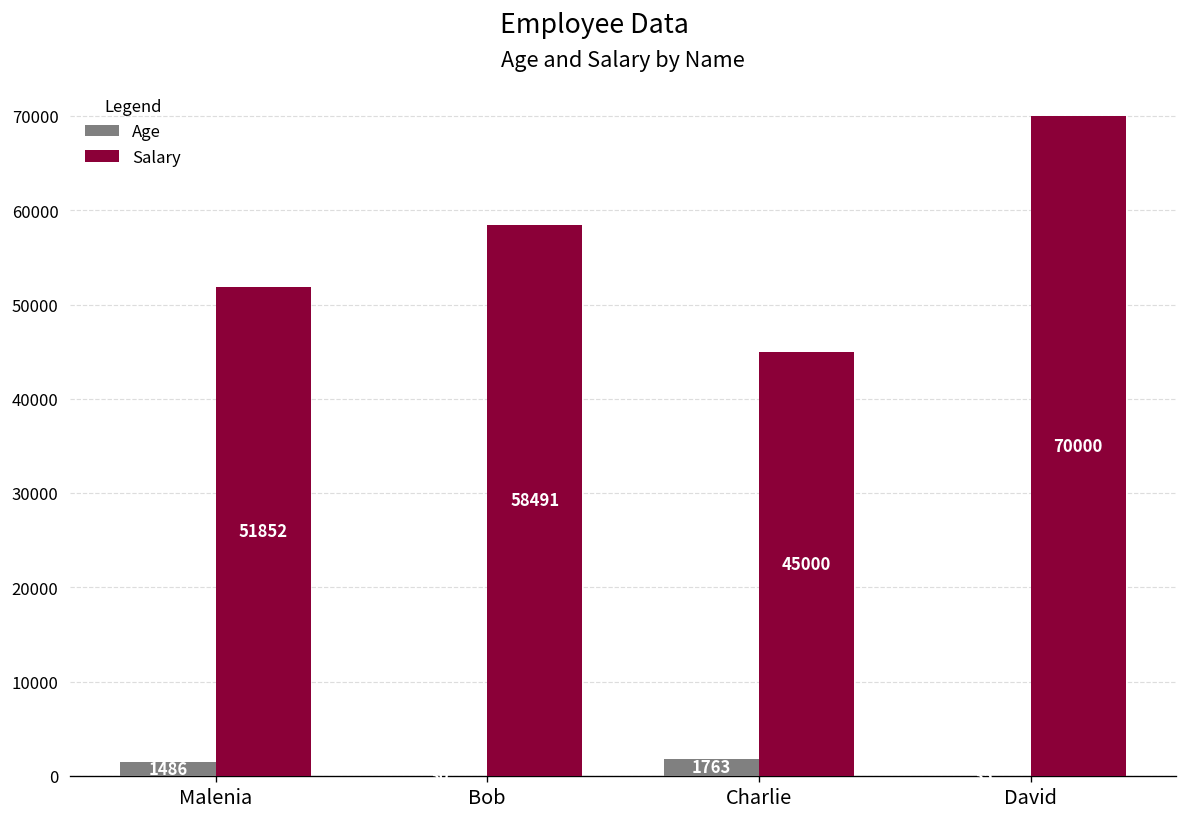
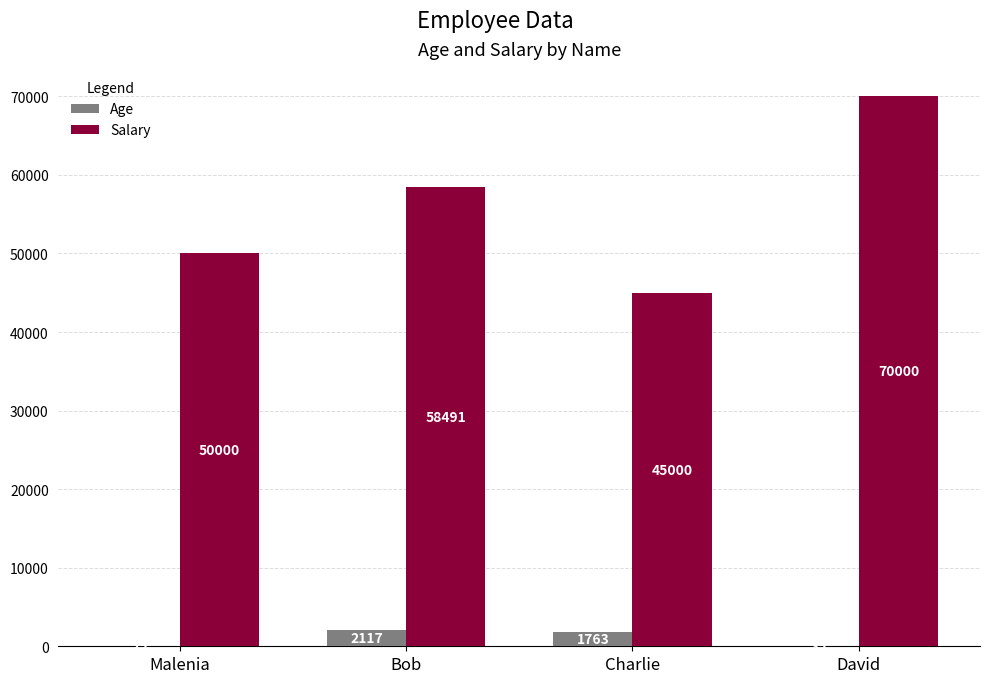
Age, Malenia: 1000 -> 0
Salary, Malenia: 51852 -> 50000
Age, Bob: 0 -> 2000
